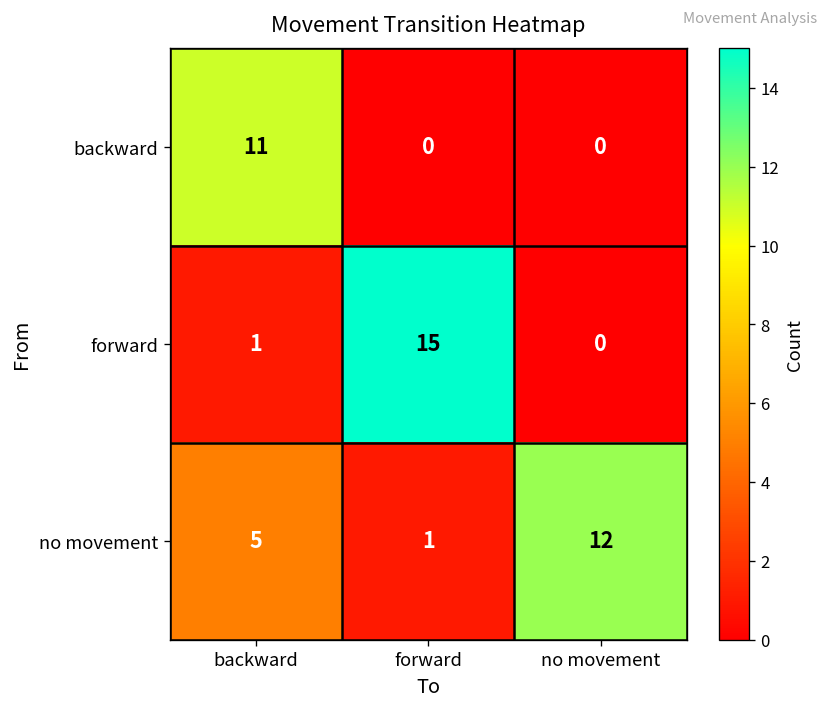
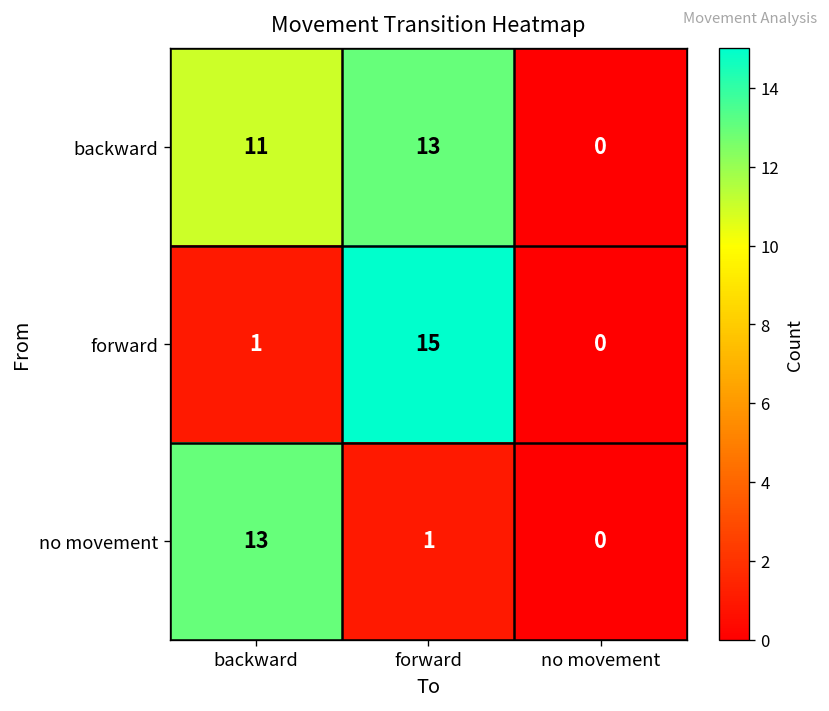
backward, forward: 0 -> 13
no movement, backward: 5 -> 13
no movement, no movement: 12 -> 0
